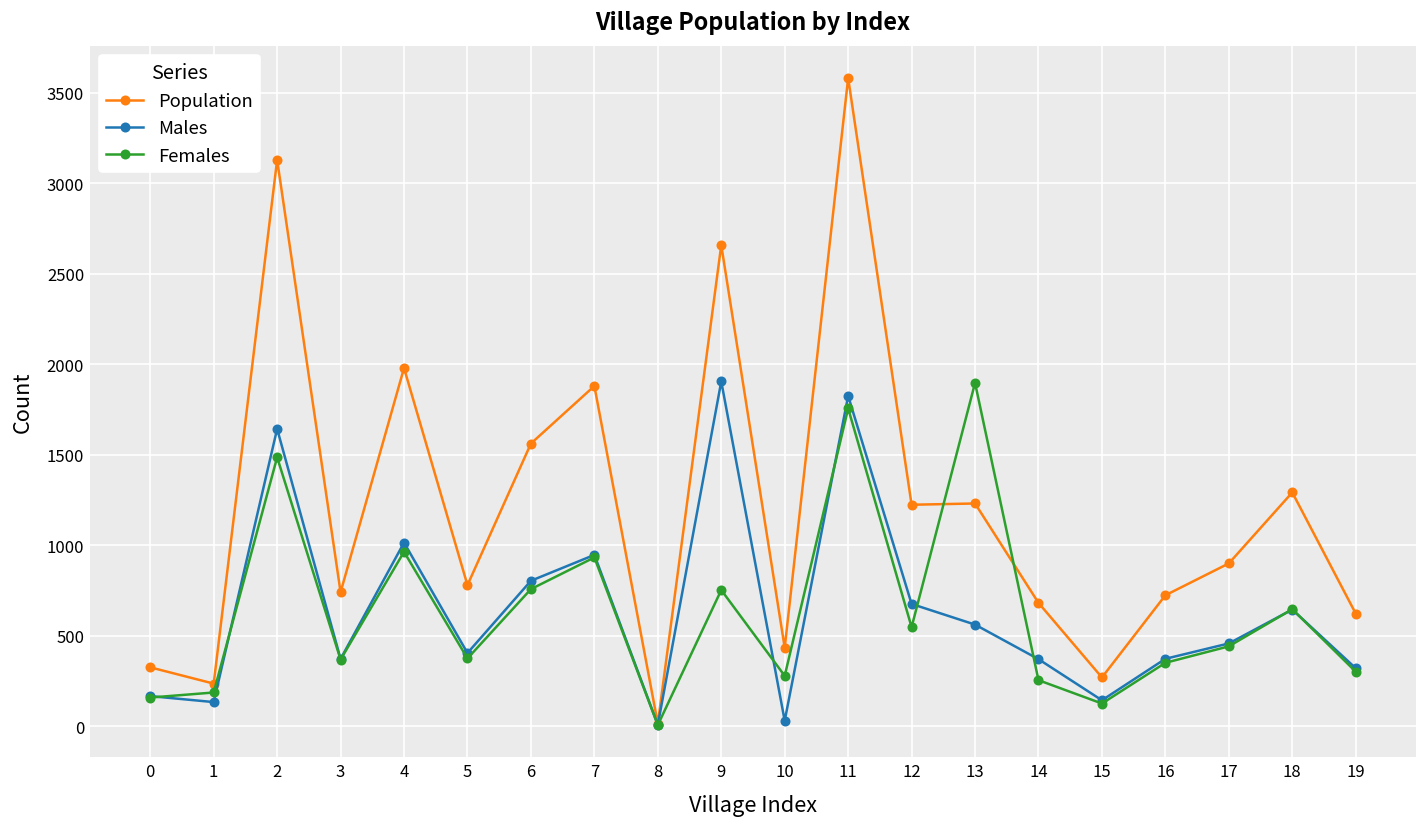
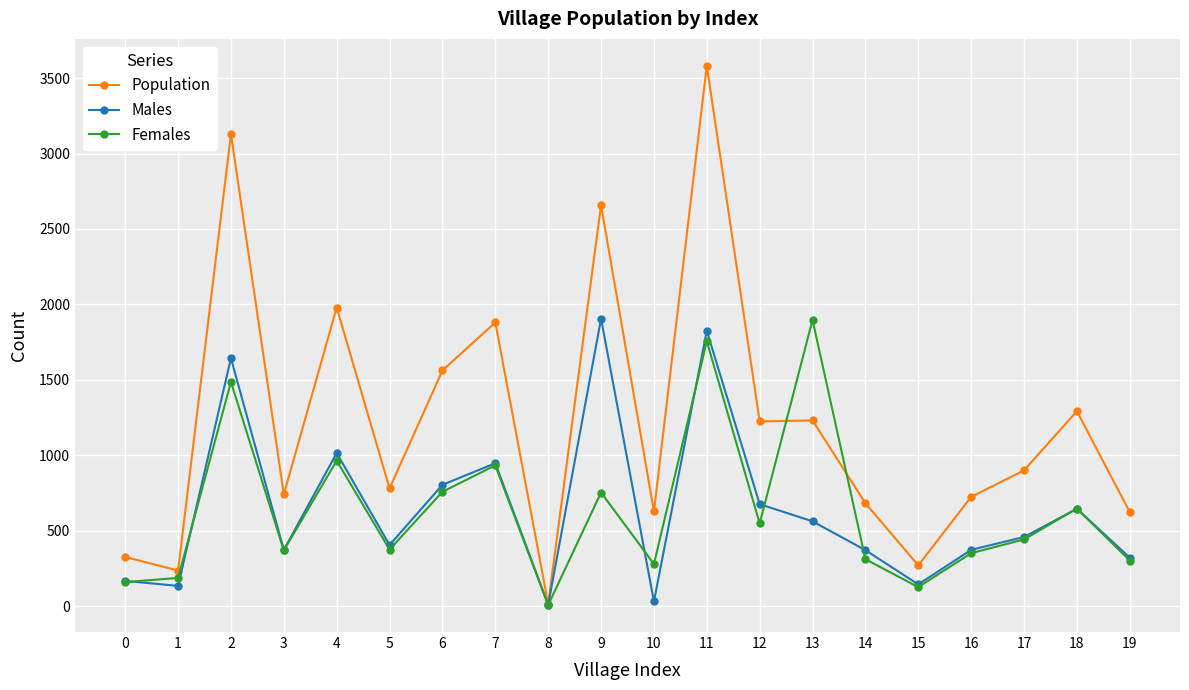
Population, 10: 430 -> 630
Females, 14: 260 -> 310
